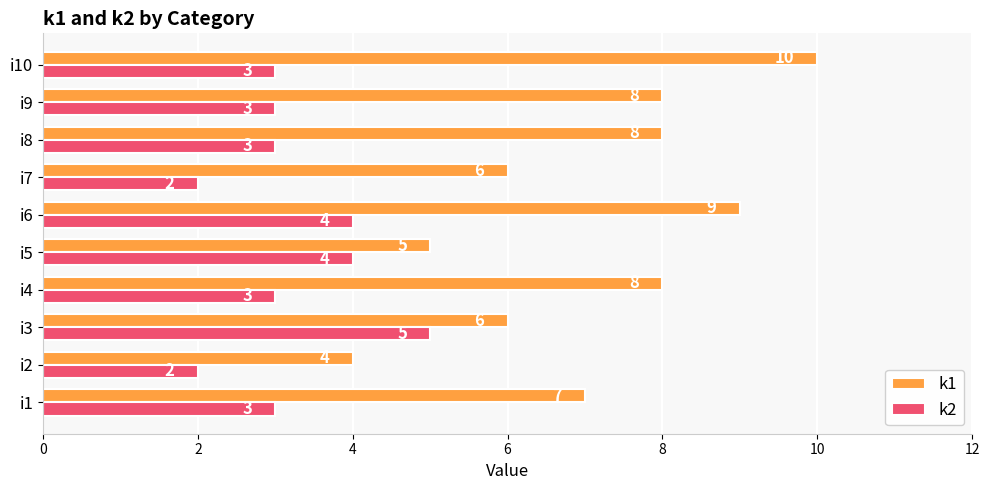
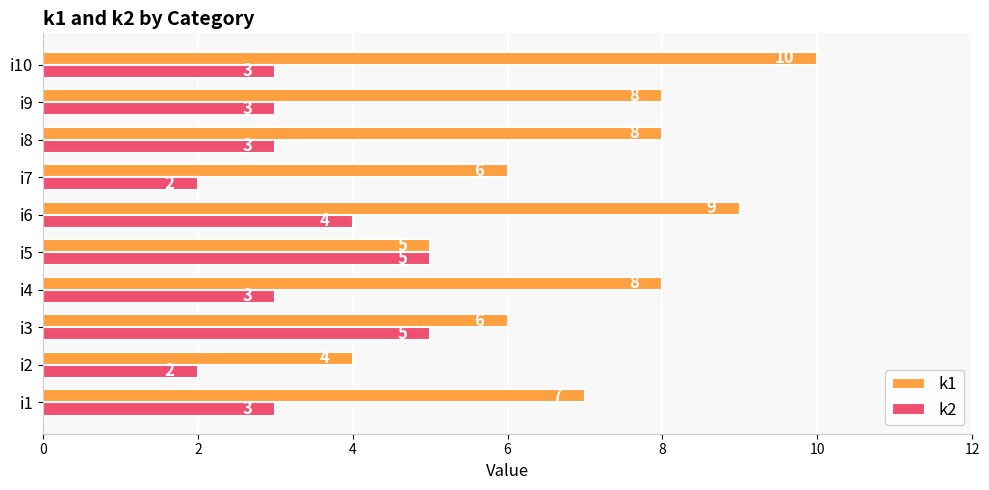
k2, i5: 4 -> 5
